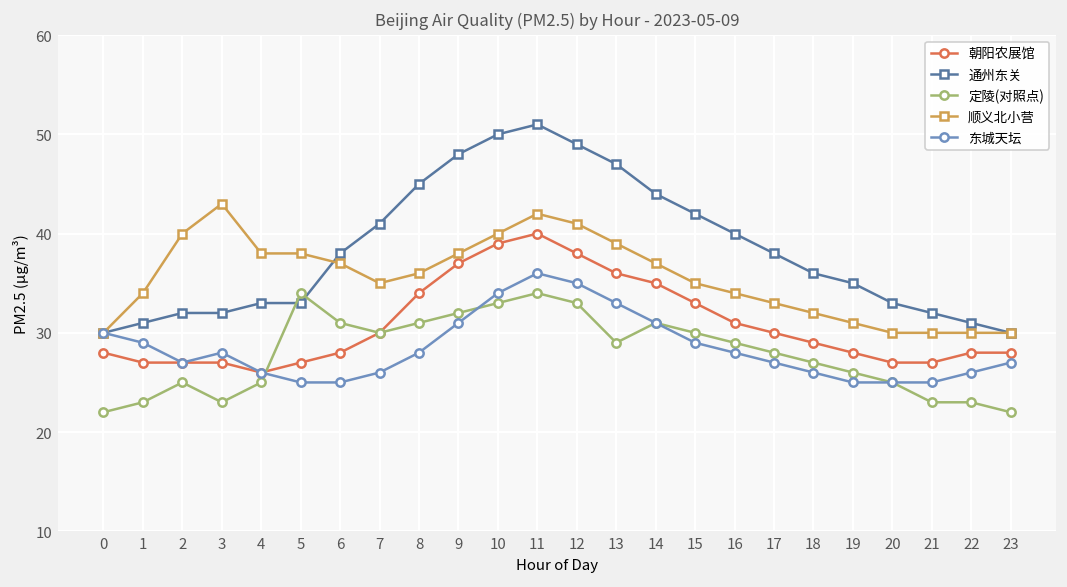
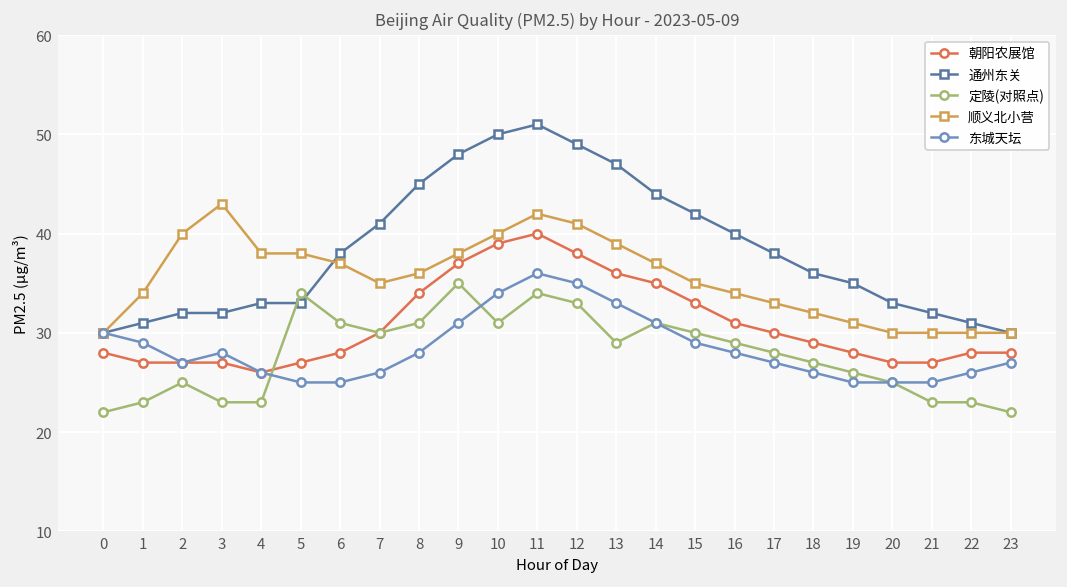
定陵(对照点), 4: 25 -> 23
定陵(对照点), 9: 32 -> 35
定陵(对照点), 10: 33 -> 31
